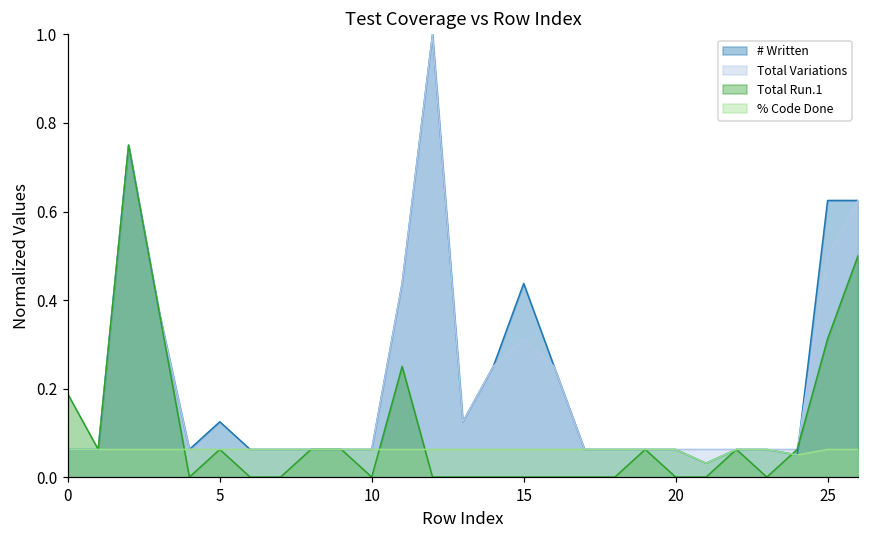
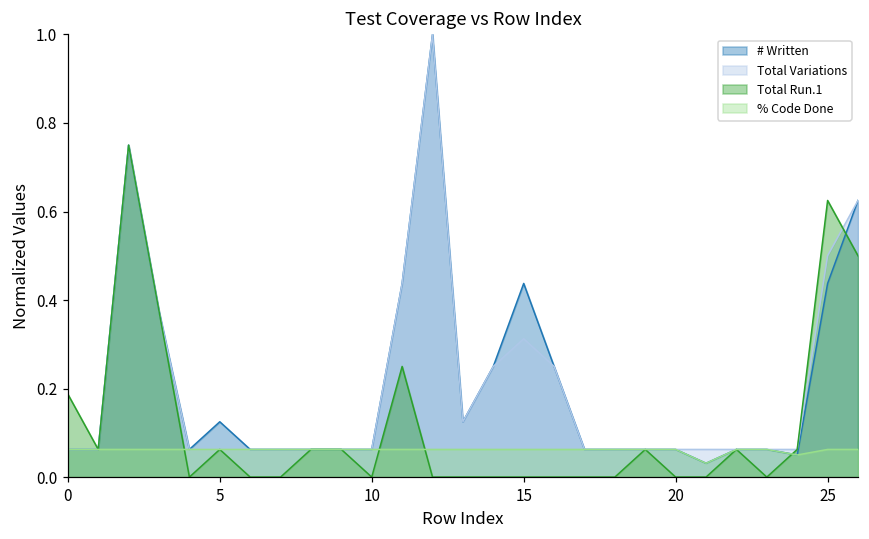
# Written, 25: 0.63 -> 0.44
Total Run.1, 25: 0.31 -> 0.63
